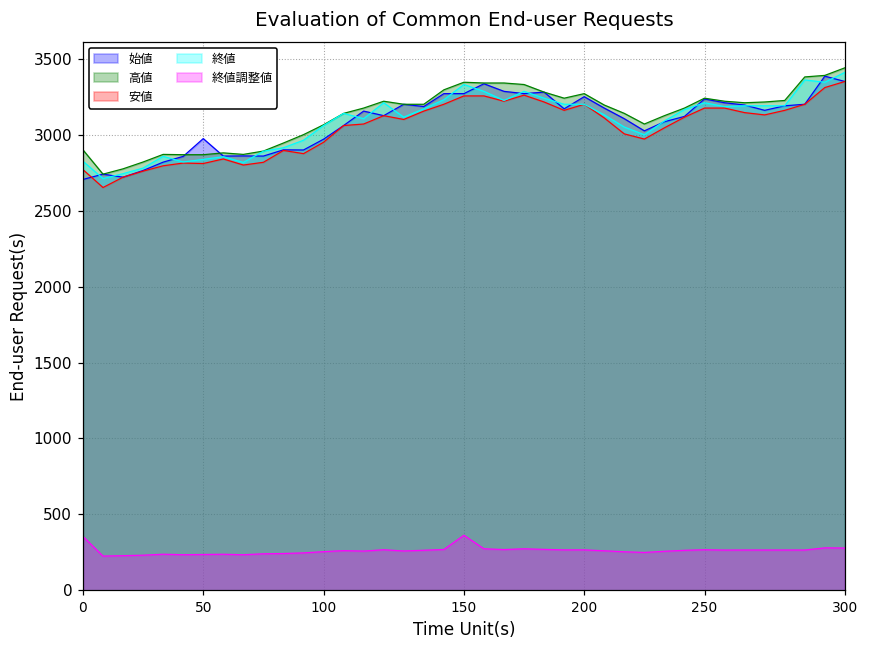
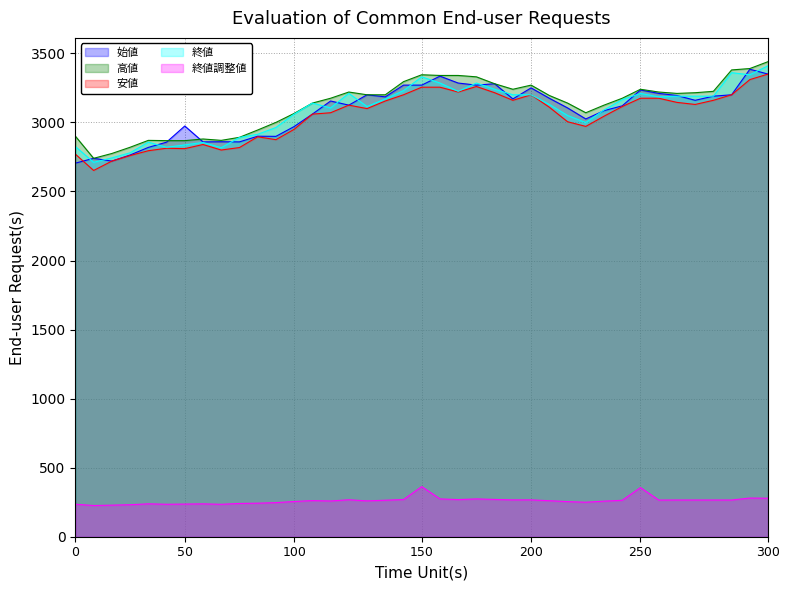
終値調整値, 0: 360 -> 240
終値調整値, 250: 270 -> 360
